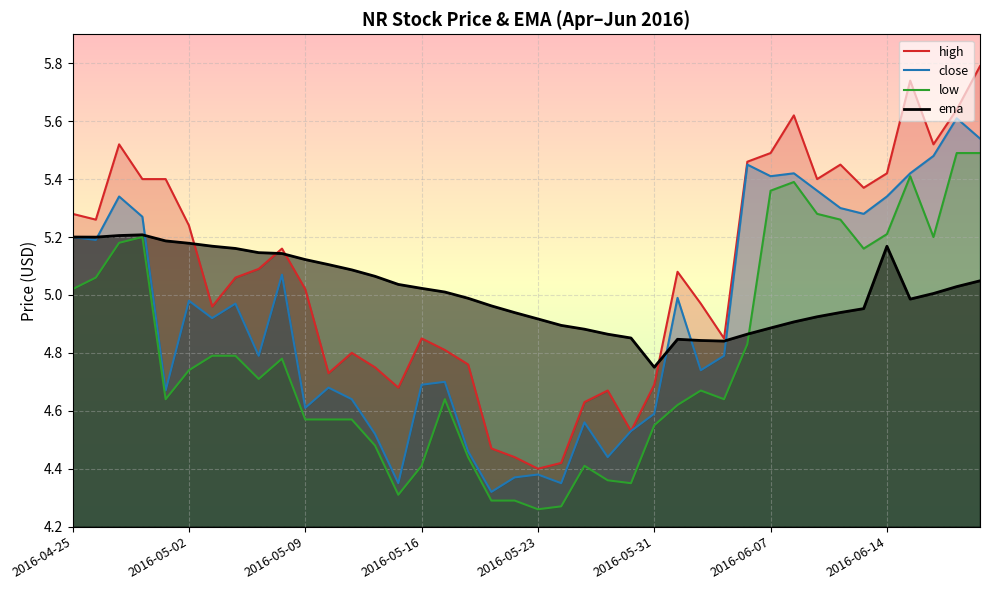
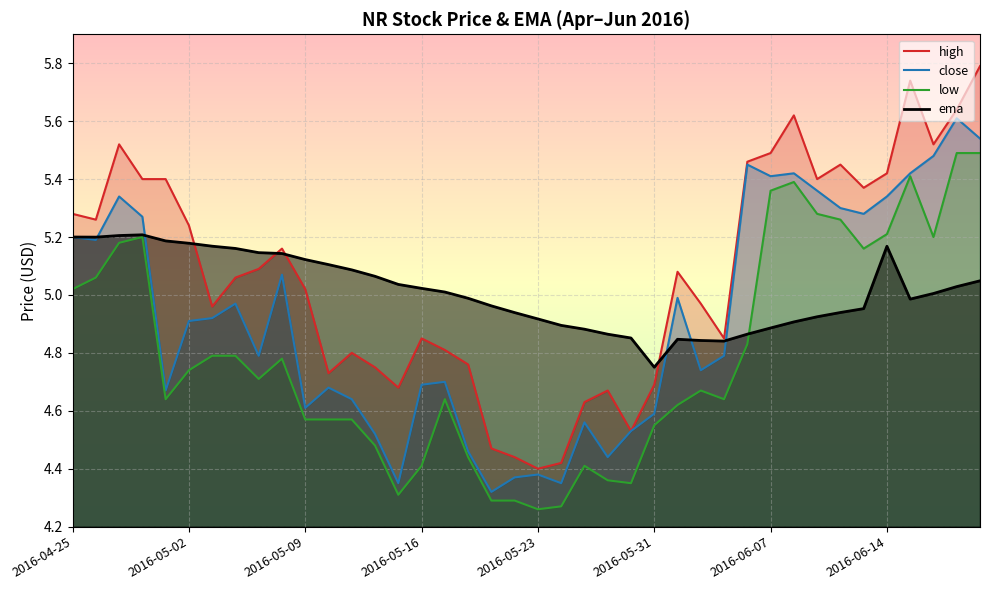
close, 2016-05-02: 4.98 -> 4.91
